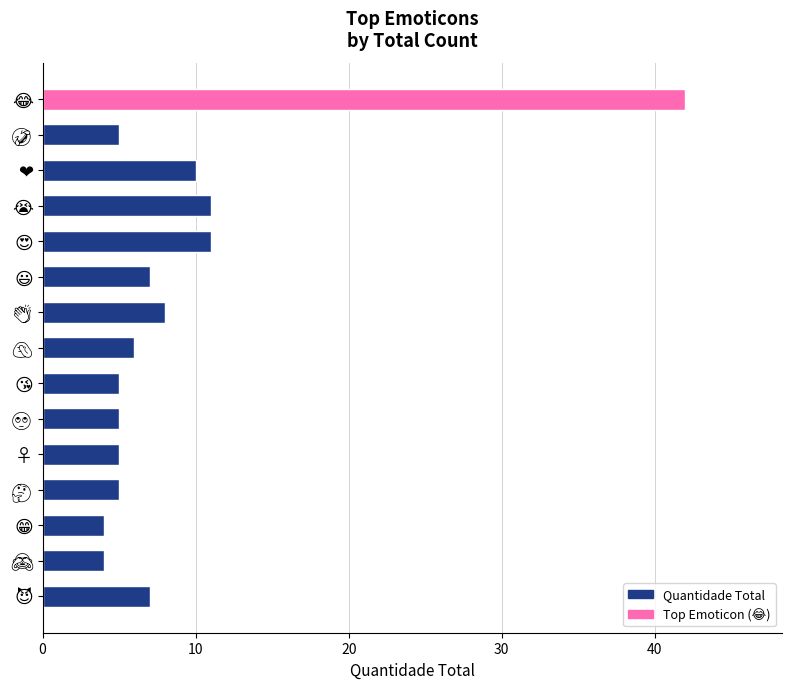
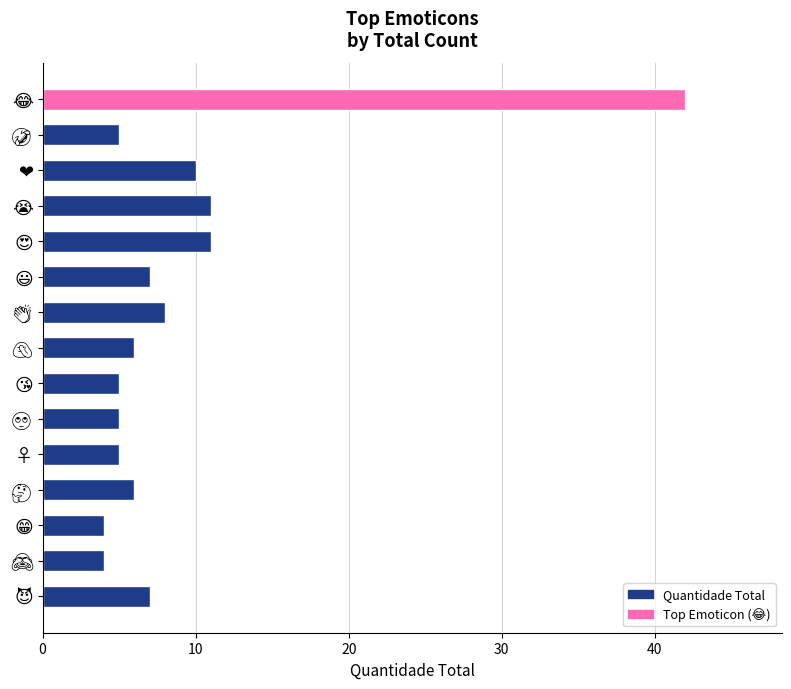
🤔: 5 -> 6
